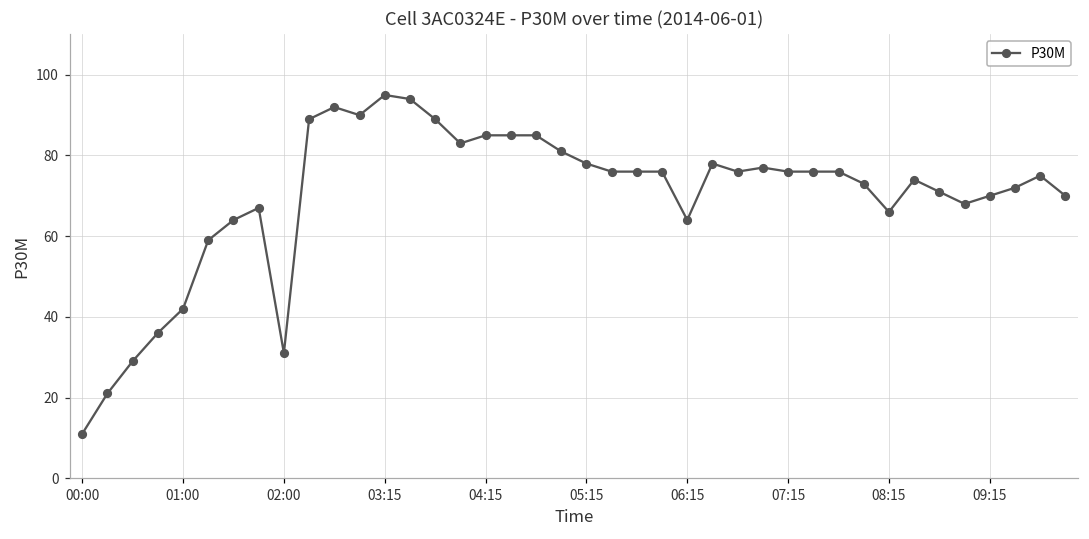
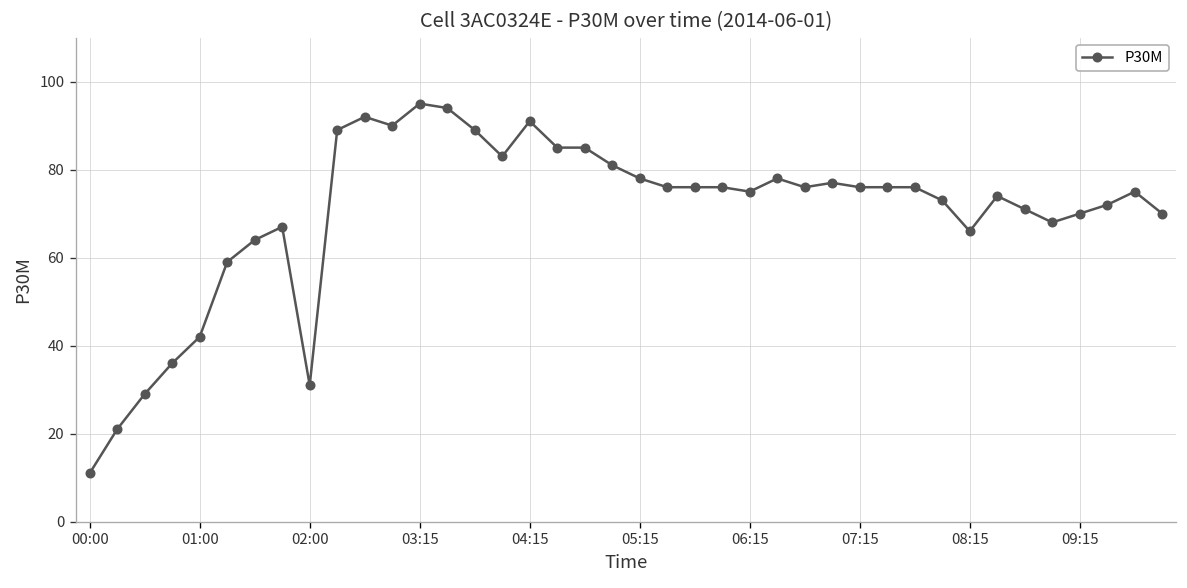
04:15: 85 -> 91
06:15: 64 -> 75
